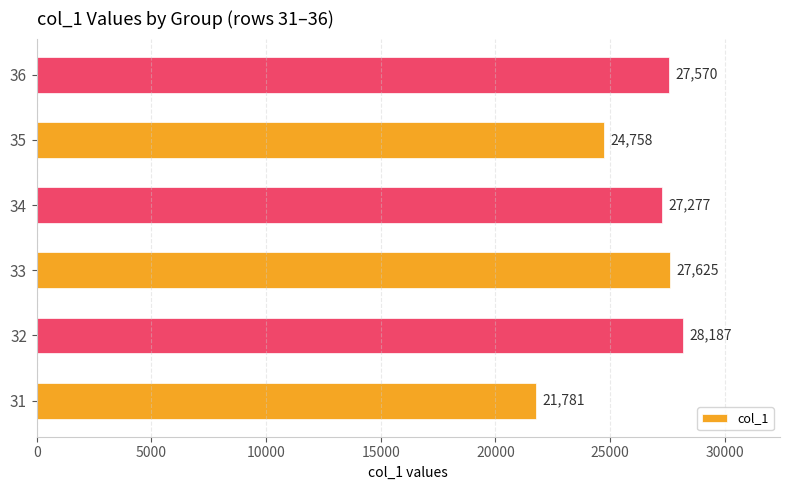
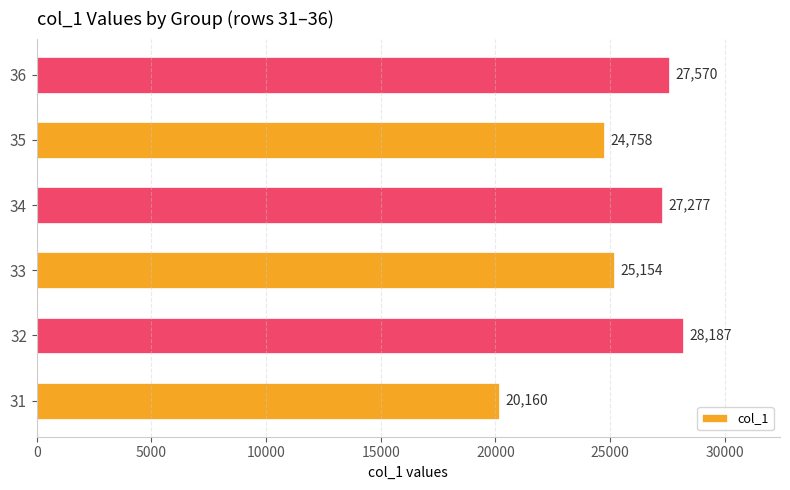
33: 27,625 -> 25,154
31: 21,781 -> 20,160
